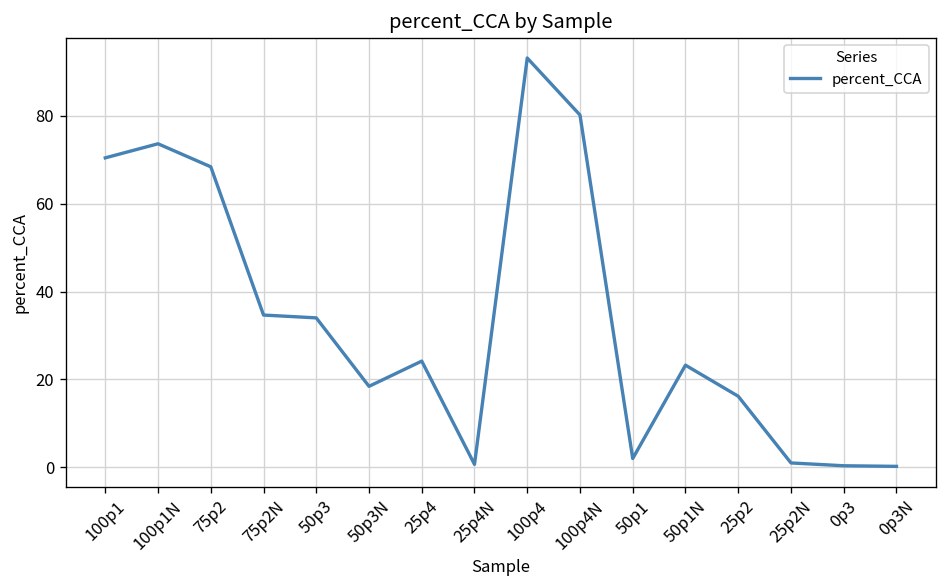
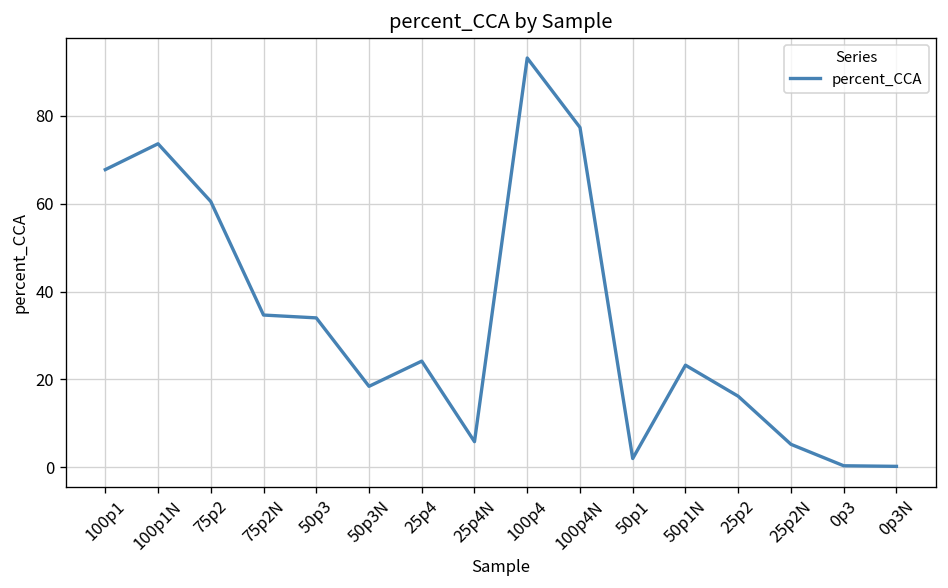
100p1: 70 -> 68
75p2: 68 -> 60
25p4N: 1 -> 6
100p4N: 80 -> 77
25p2N: 1 -> 5
